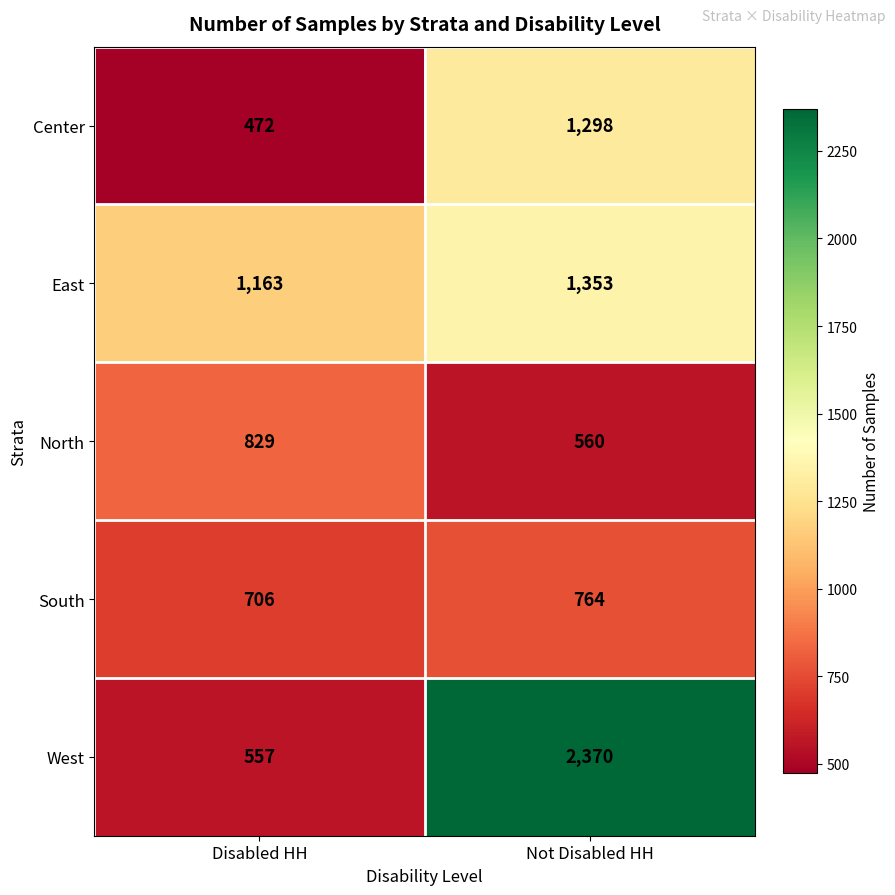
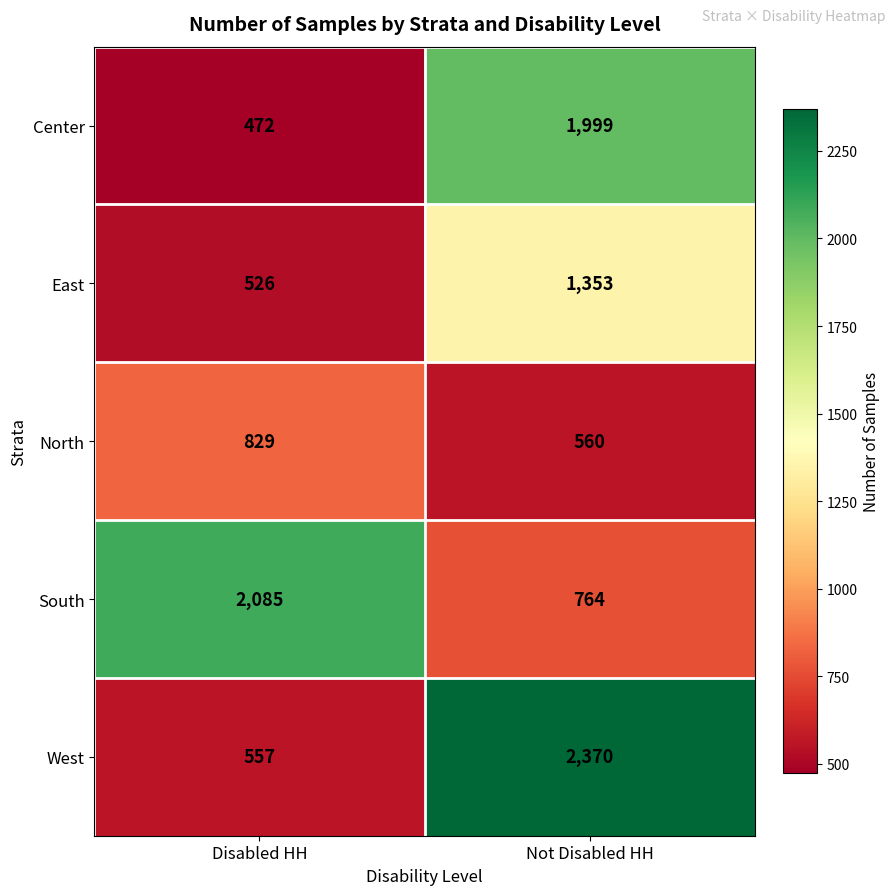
Center, Not Disabled HH: 1,298 -> 1,999
East, Disabled HH: 1,163 -> 526
South, Disabled HH: 706 -> 2,085
